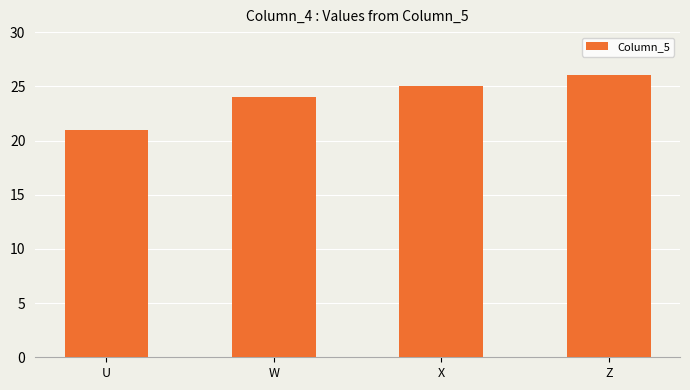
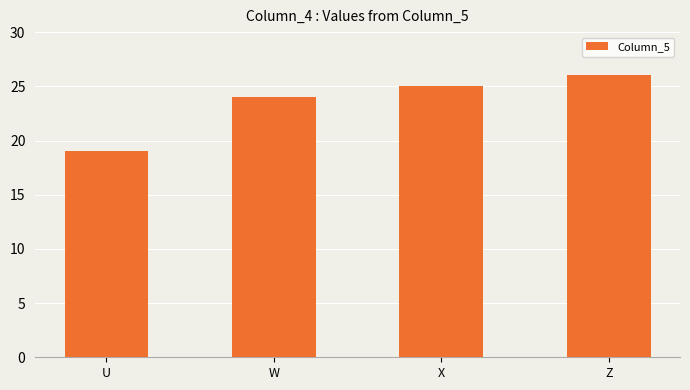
U: 21 -> 19
